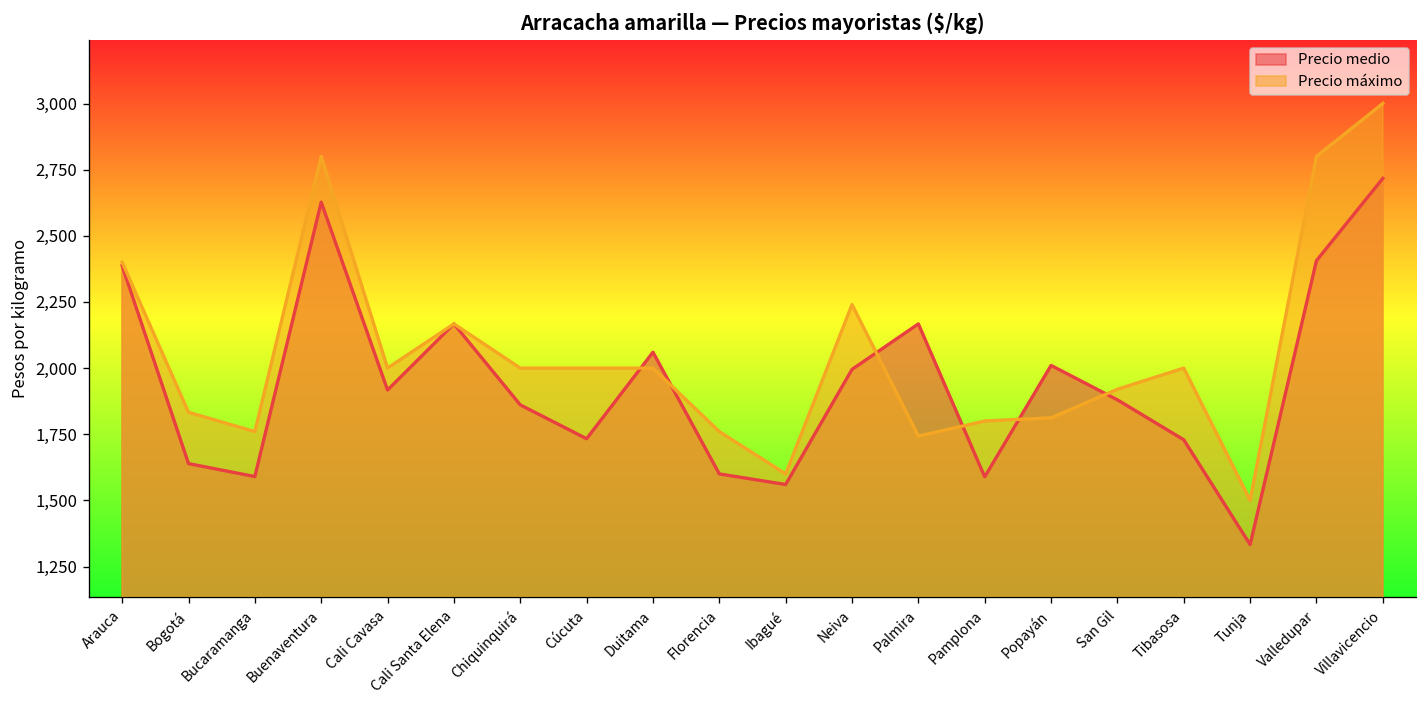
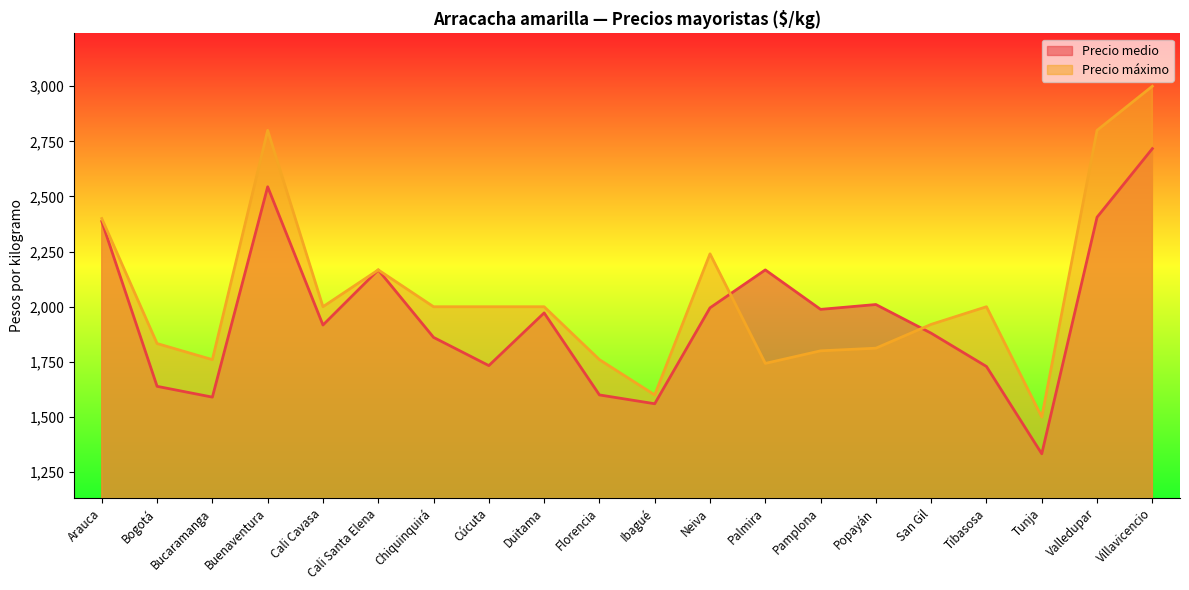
Precio medio, Buenaventura: 2,630 -> 2,540
Precio medio, Duitama: 2,060 -> 1,970
Precio medio, Pamplona: 1,590 -> 1,990
